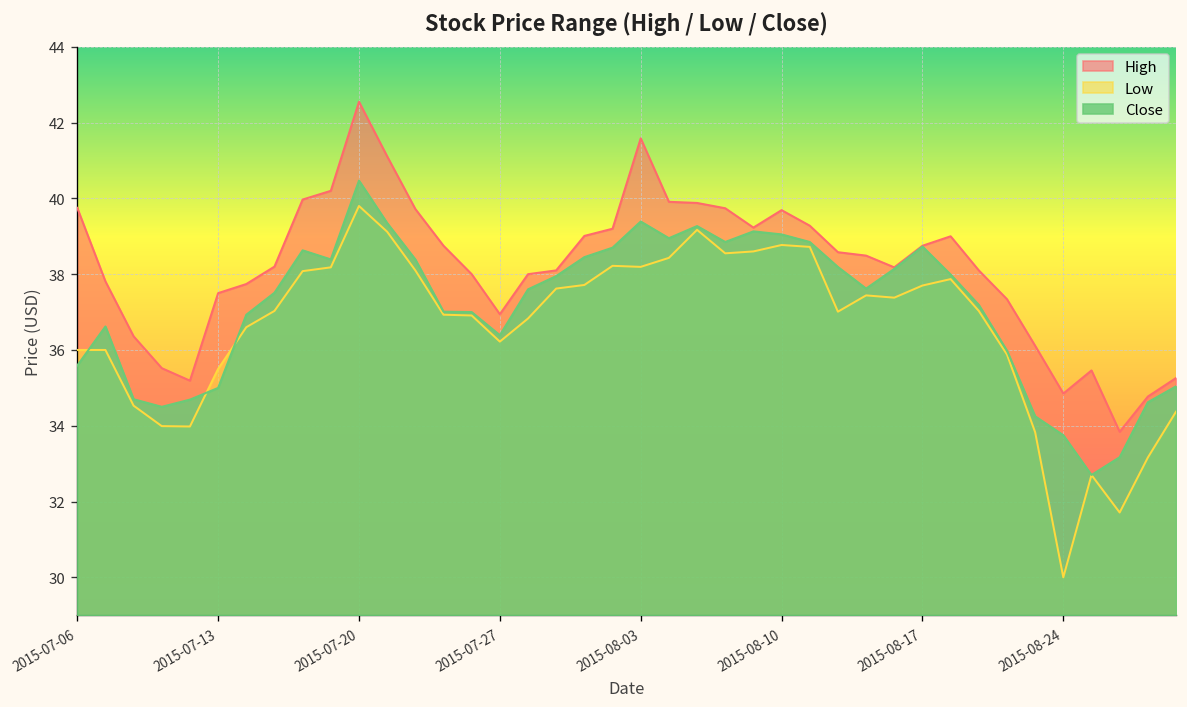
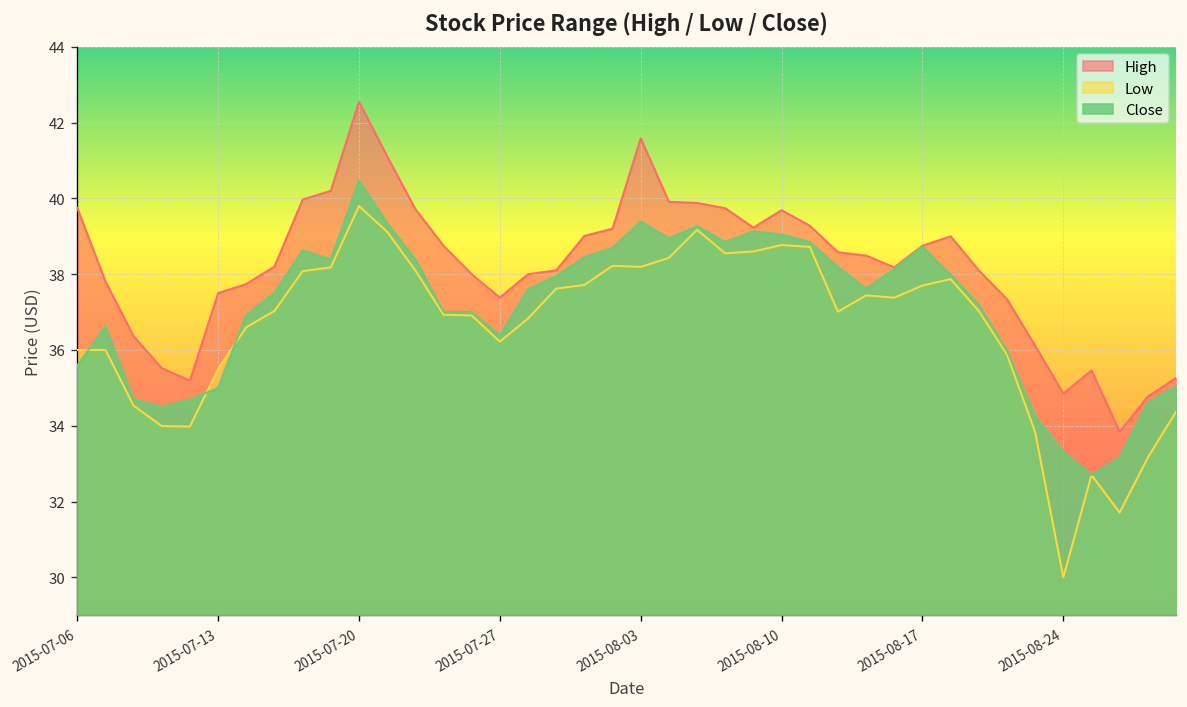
High, 2015-07-27: 36.9 -> 37.4
Close, 2015-08-24: 33.8 -> 33.3
